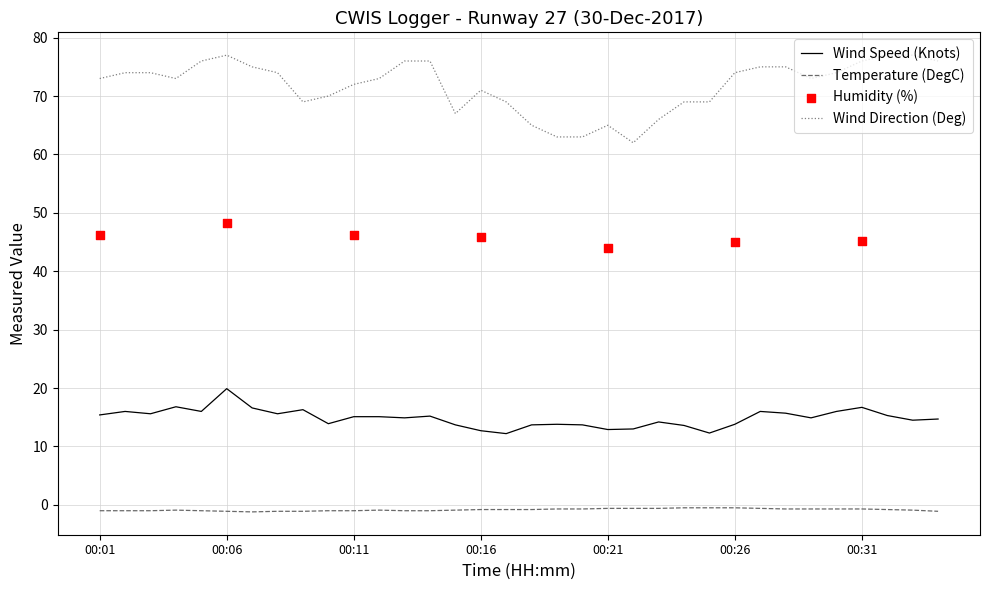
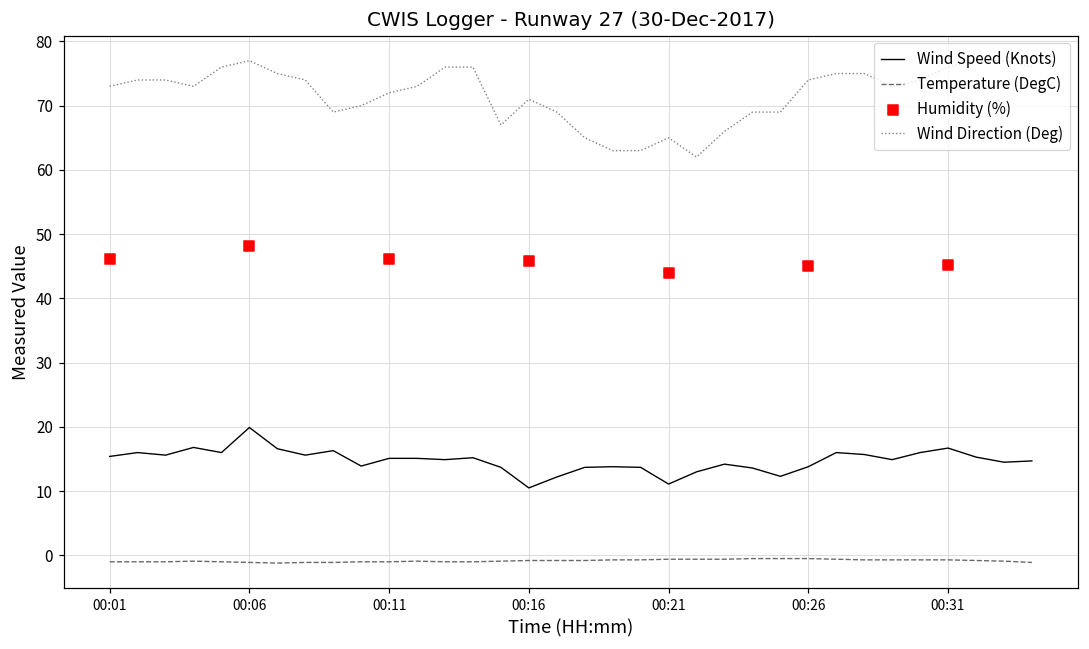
Wind Speed (Knots), 00:16: 13 -> 11
Wind Speed (Knots), 00:21: 13 -> 11
